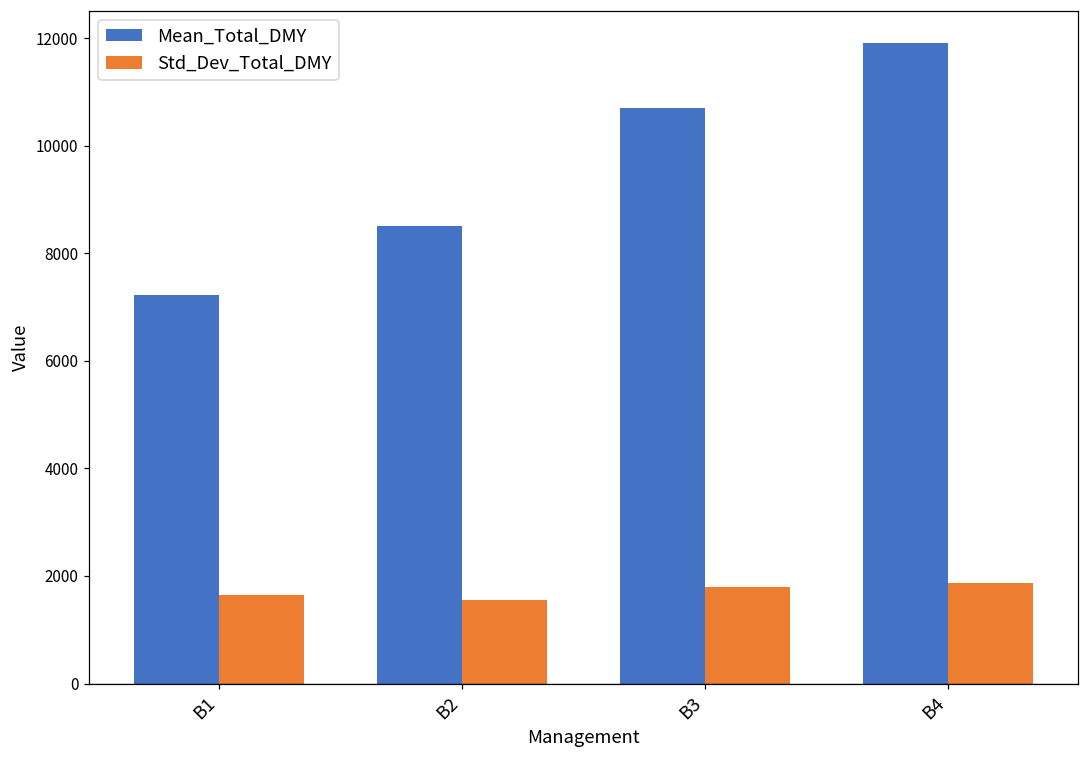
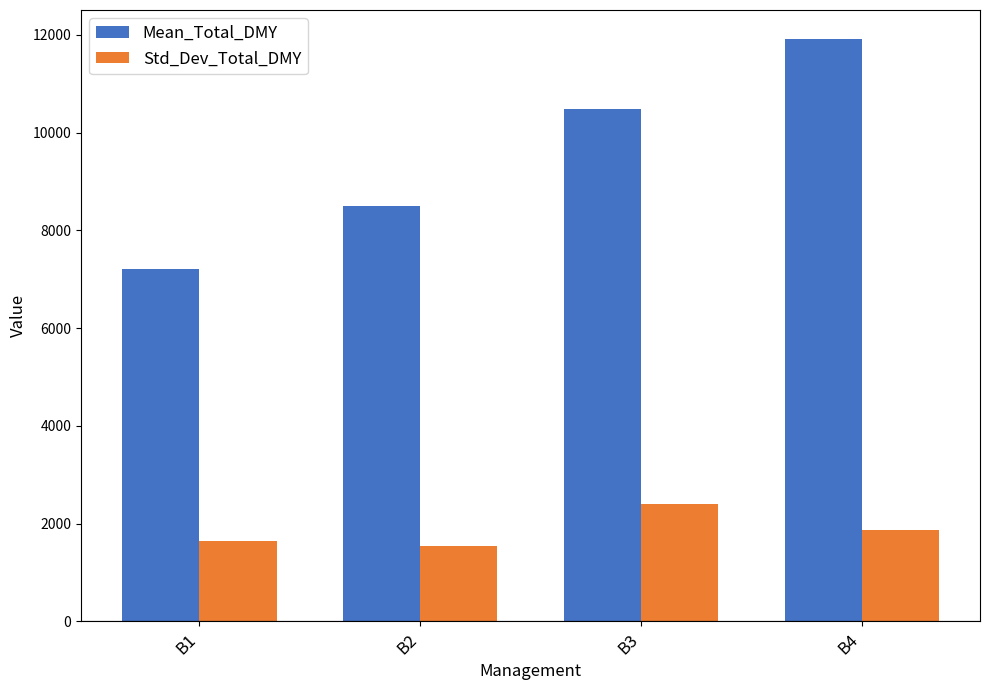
Mean_Total_DMY, B3: 10700 -> 10500
Std_Dev_Total_DMY, B3: 1800 -> 2400
